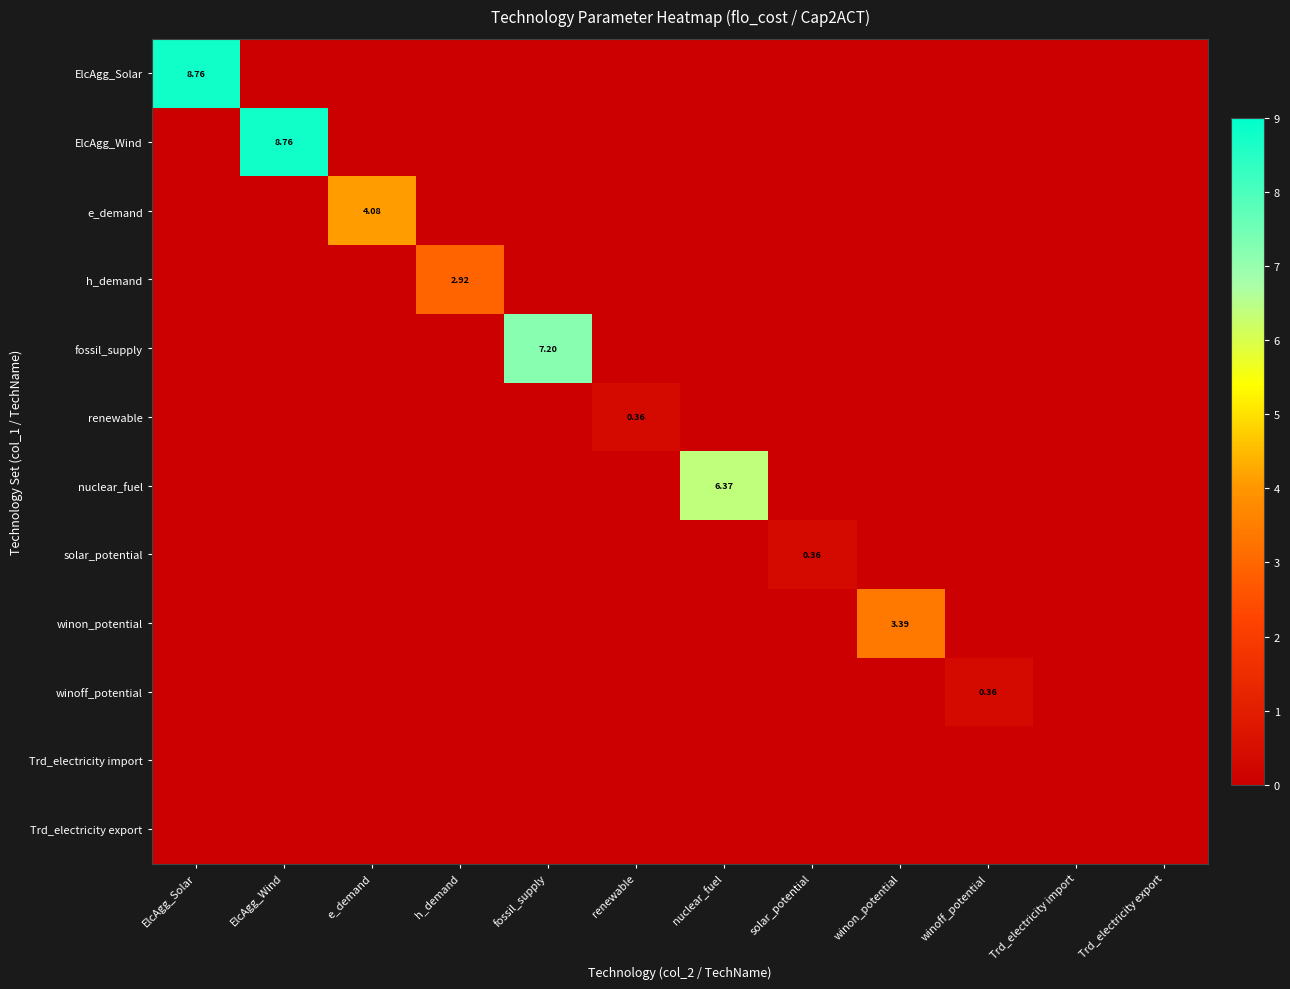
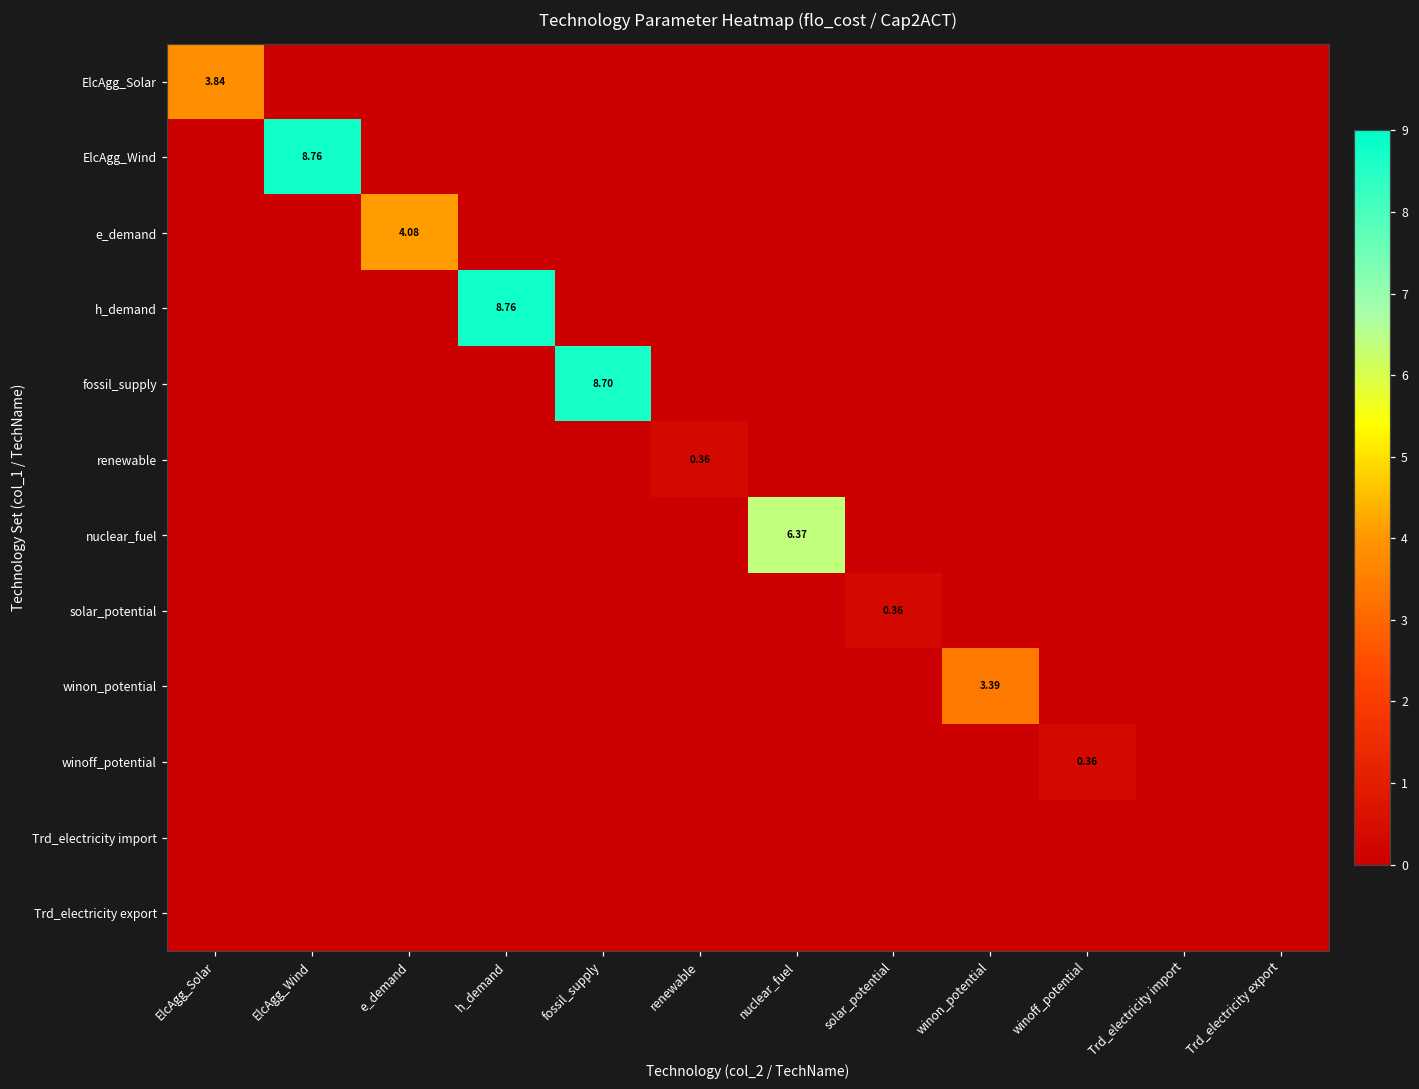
ElcAgg_Solar, ElcAgg_Solar: 8.76 -> 3.84
h_demand, h_demand: 2.92 -> 8.76
fossil_supply, fossil_supply: 7.20 -> 8.70
